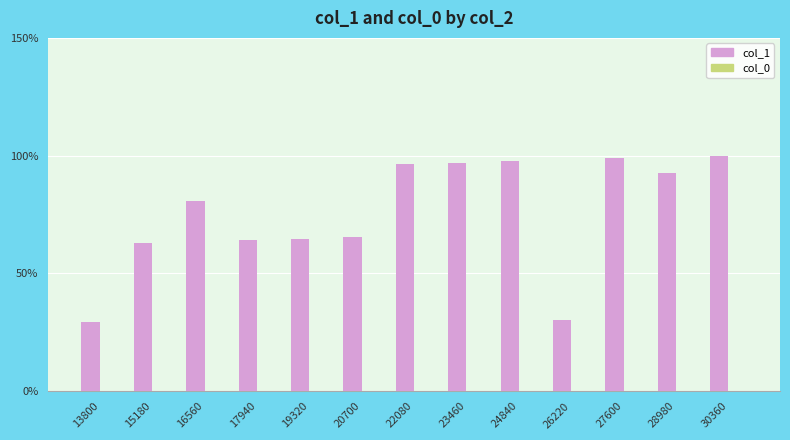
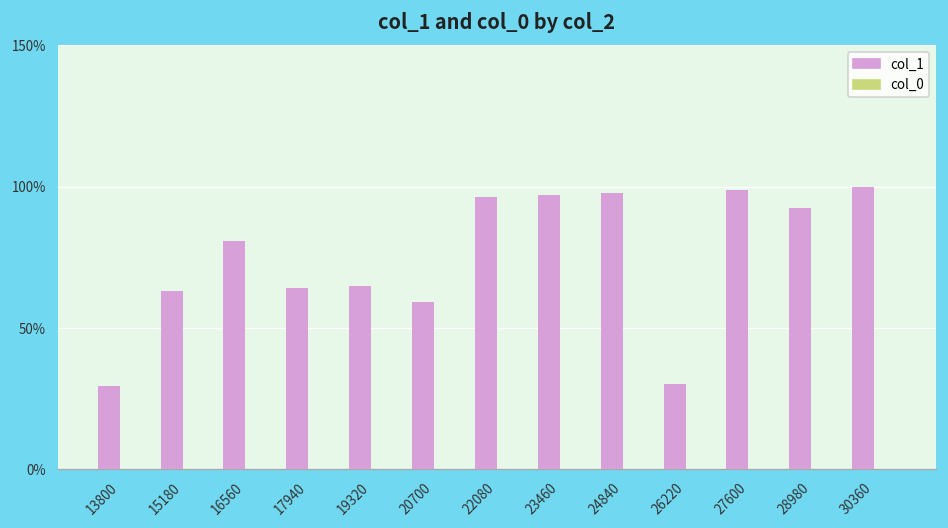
col_1, 20700: 65% -> 59%
